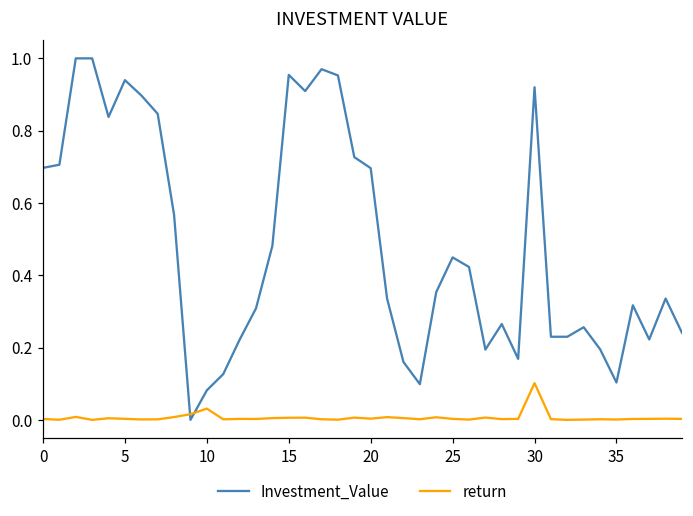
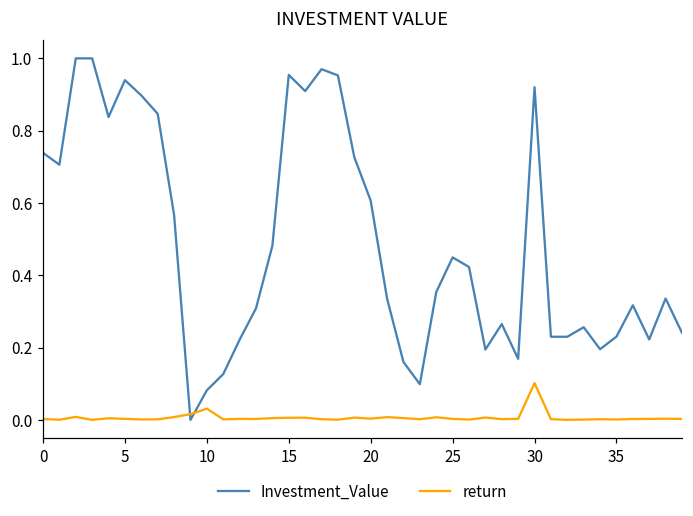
Investment_Value, 0: 0.70 -> 0.74
Investment_Value, 20: 0.70 -> 0.61
Investment_Value, 35: 0.10 -> 0.23
